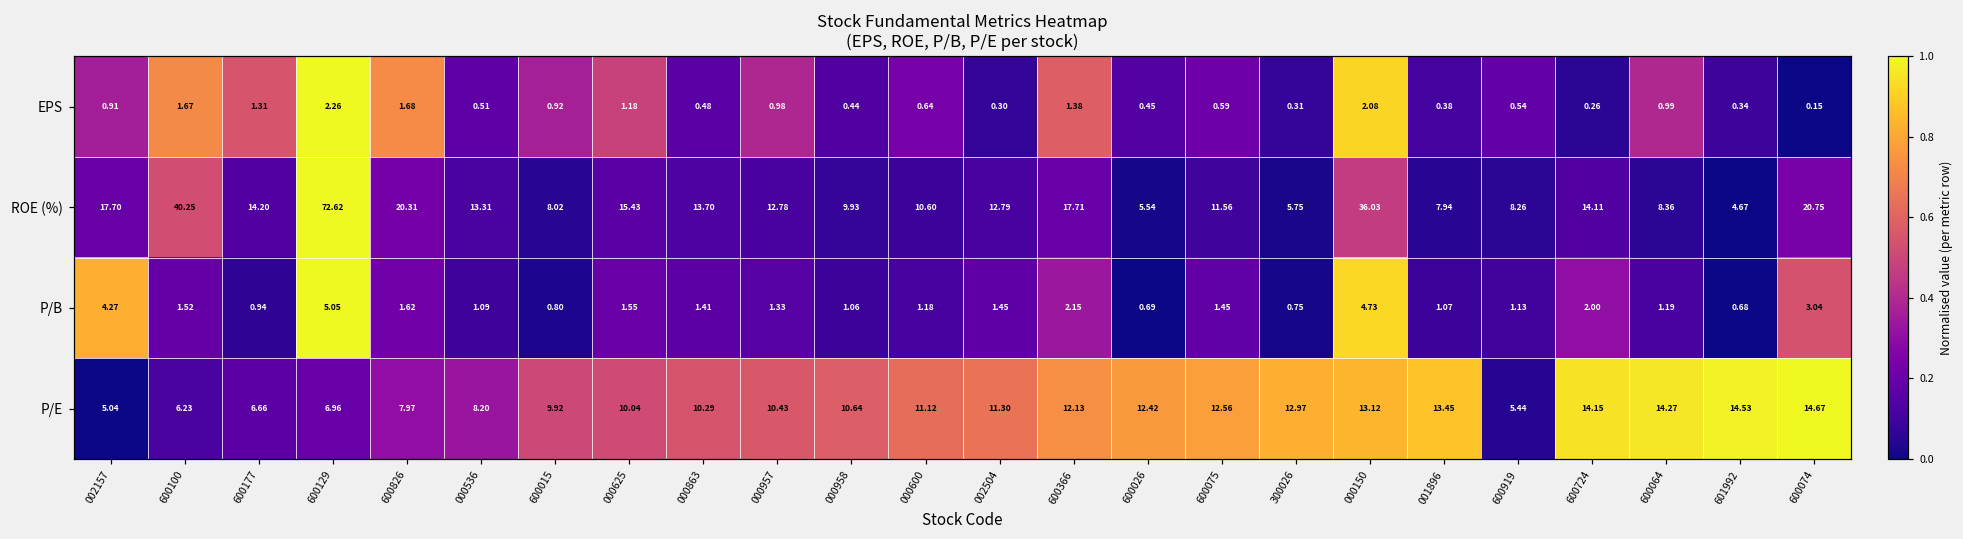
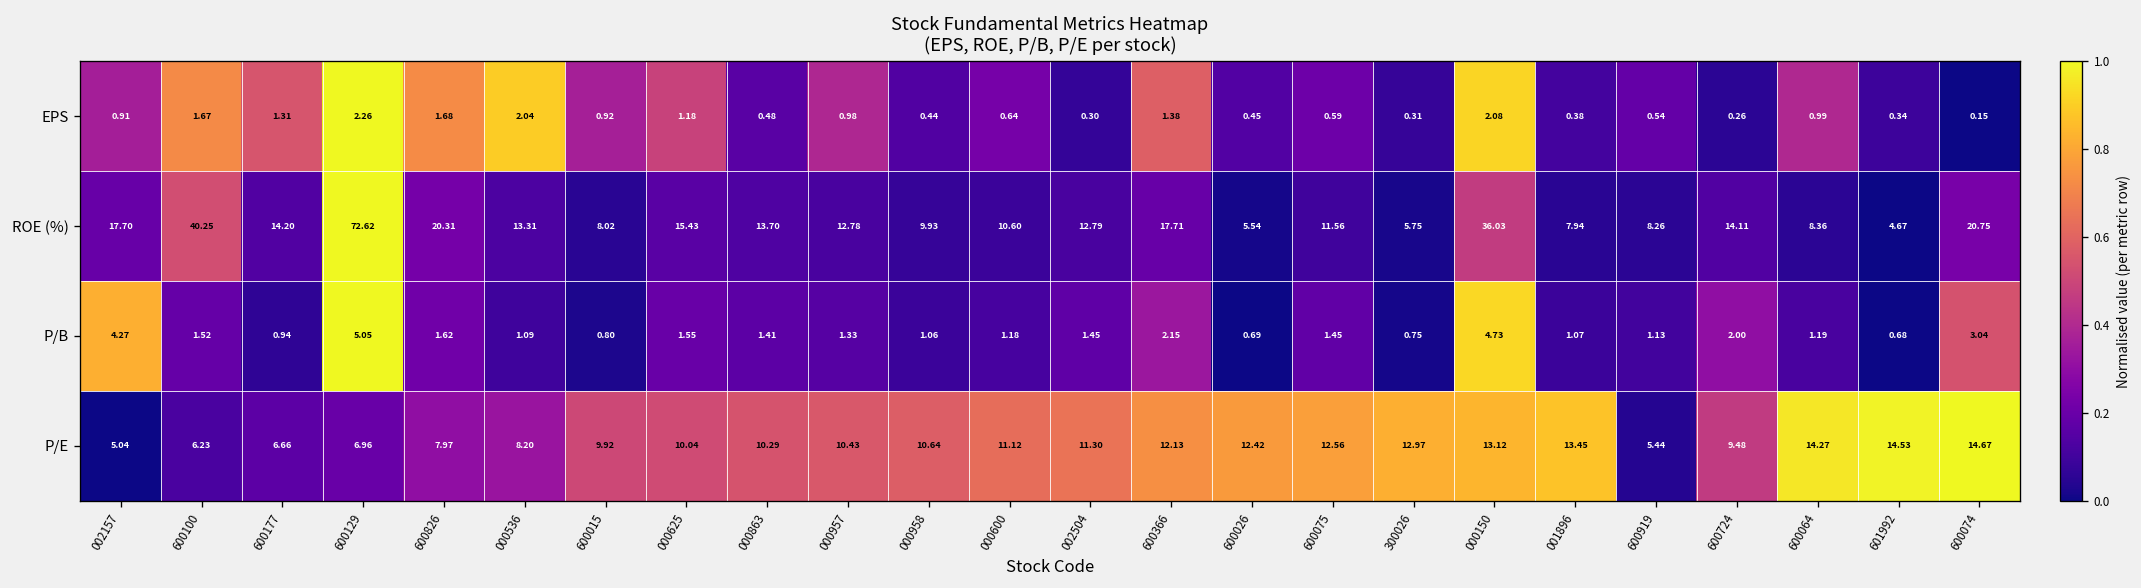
EPS, 000536: 0.51 -> 2.04
P/E, 600724: 14.15 -> 9.48
